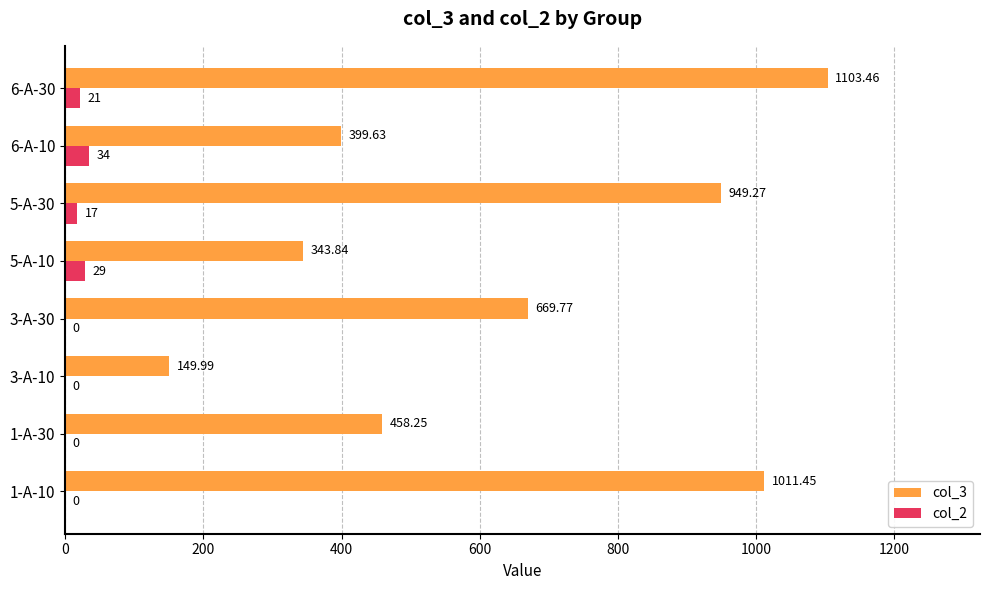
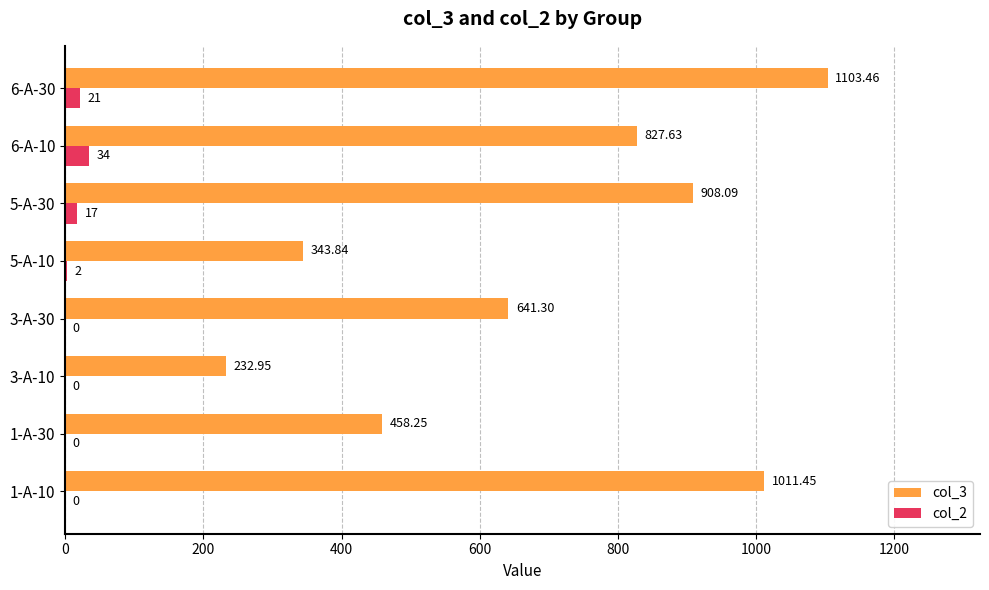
col_3, 6-A-10: 399.63 -> 827.63
col_3, 5-A-30: 949.27 -> 908.09
col_2, 5-A-10: 29 -> 2
col_3, 3-A-30: 669.77 -> 641.30
col_3, 3-A-10: 149.99 -> 232.95
